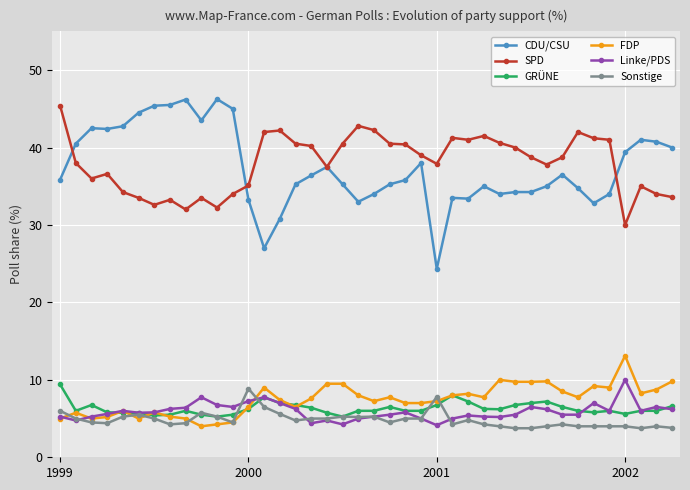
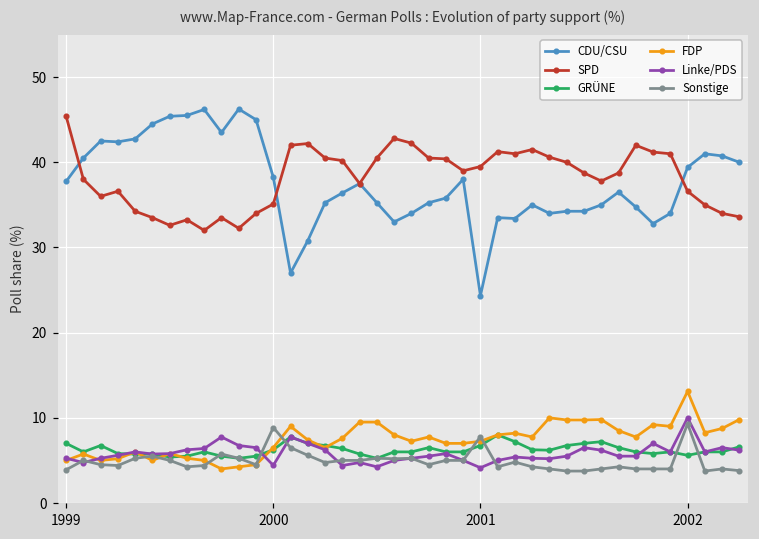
CDU/CSU, 1999: 36 -> 38
GRÜNE, 1999: 9 -> 7
Sonstige, 1999: 6 -> 4
CDU/CSU, 2000: 33 -> 38
Linke/PDS, 2000: 7 -> 4
SPD, 2001: 38 -> 40
SPD, 2002: 30 -> 37
Sonstige, 2002: 4 -> 9
